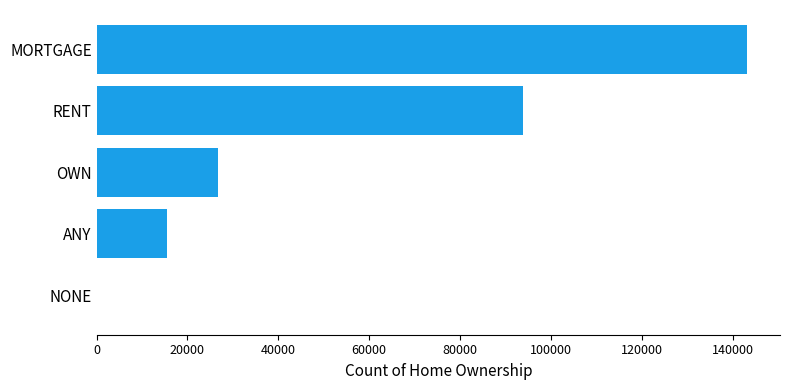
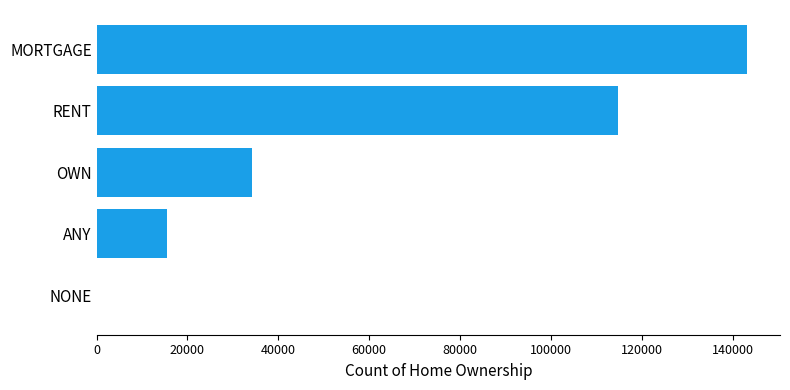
RENT: 94000 -> 115000
OWN: 27000 -> 34000
